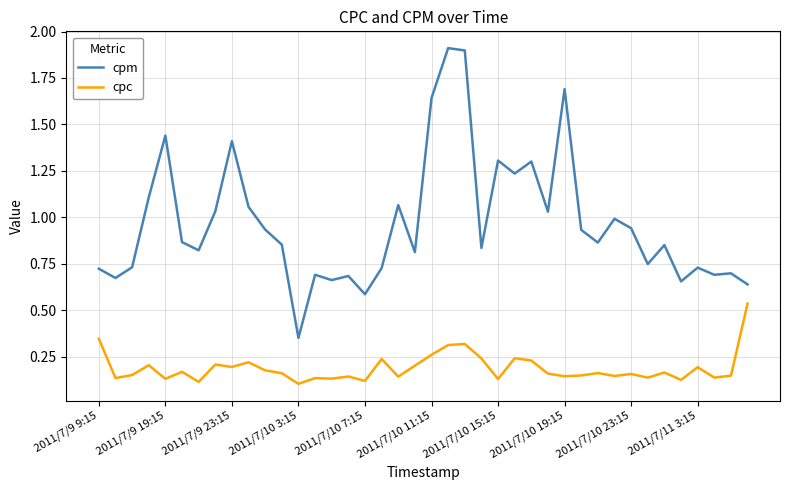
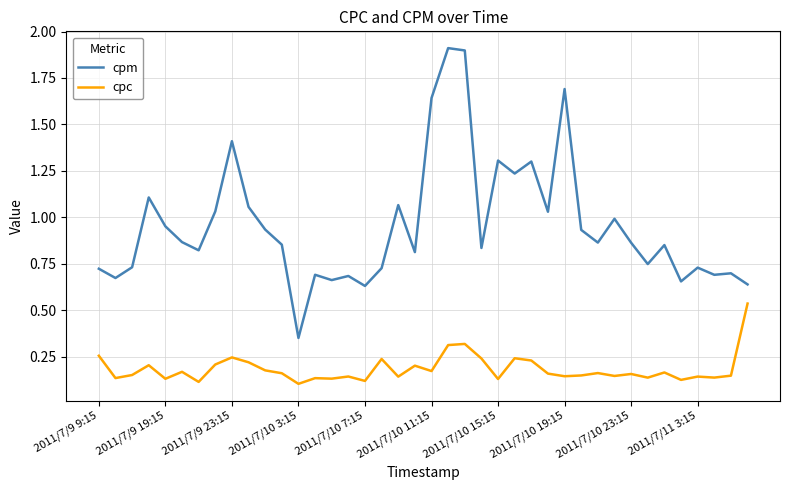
cpc, 2011/7/9 9:15: 0.35 -> 0.25
cpm, 2011/7/9 19:15: 1.44 -> 0.95
cpc, 2011/7/9 23:15: 0.19 -> 0.25
cpm, 2011/7/10 7:15: 0.59 -> 0.63
cpc, 2011/7/10 11:15: 0.26 -> 0.17
cpm, 2011/7/10 23:15: 0.94 -> 0.86
cpc, 2011/7/11 3:15: 0.19 -> 0.14
